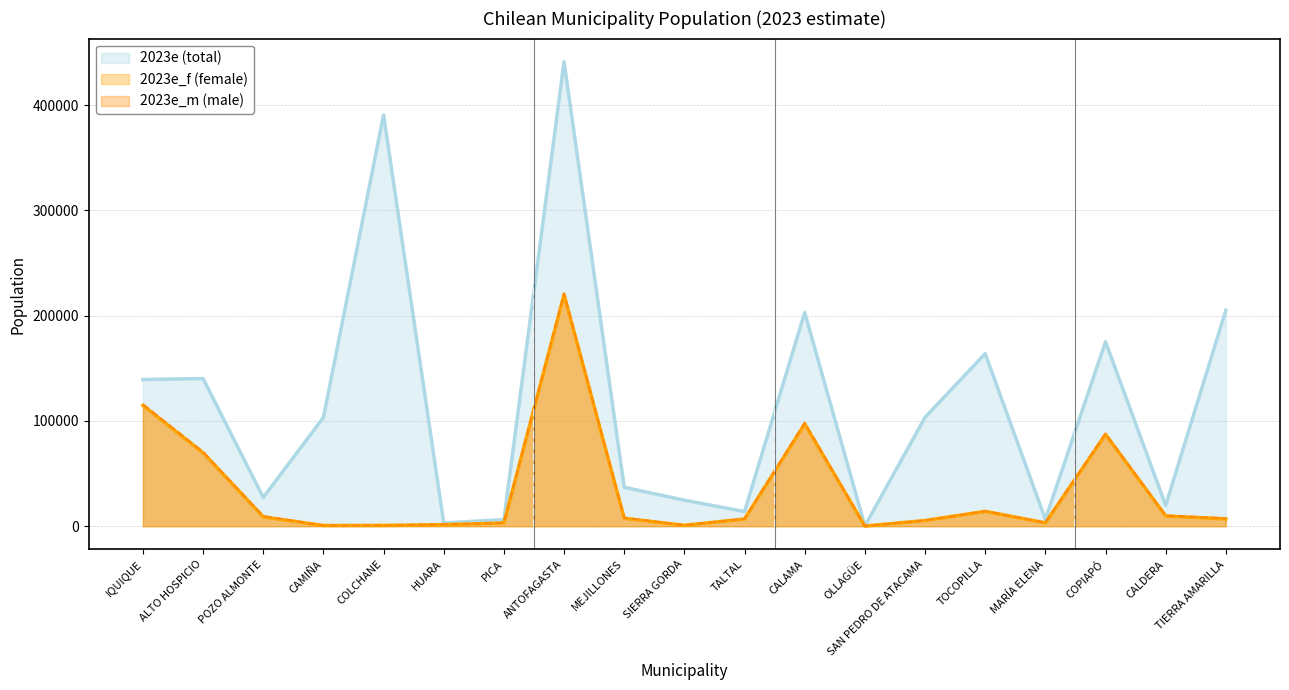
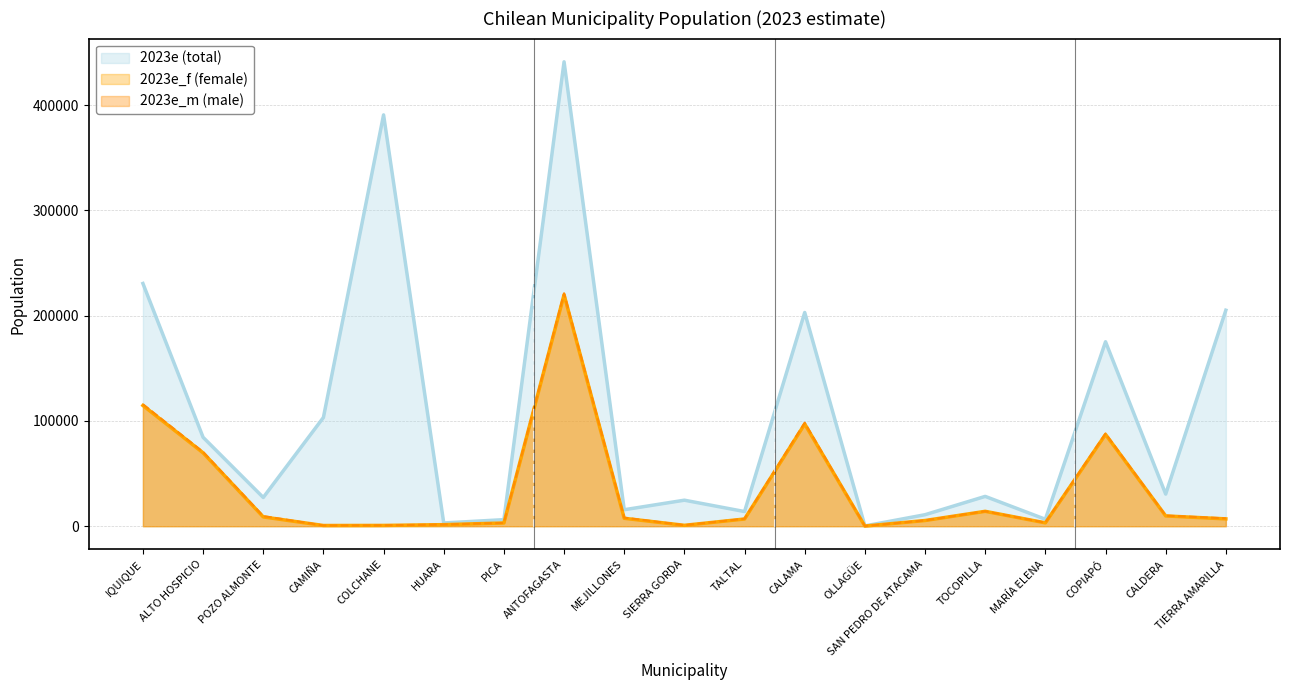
2023e (total), IQUIQUE: 139000 -> 231000
2023e (total), ALTO HOSPICIO: 140000 -> 84000
2023e (total), MEJILLONES: 37000 -> 16000
2023e (total), SAN PEDRO DE ATACAMA: 103000 -> 11000
2023e (total), TOCOPILLA: 164000 -> 28000
2023e (total), CALDERA: 20000 -> 31000
